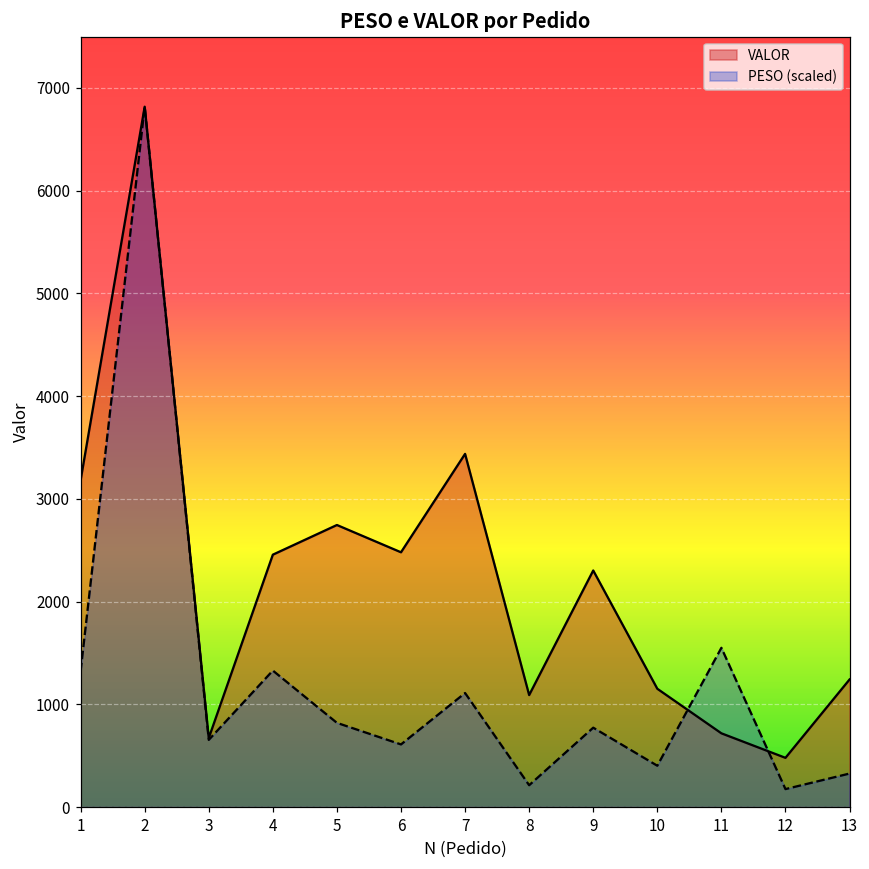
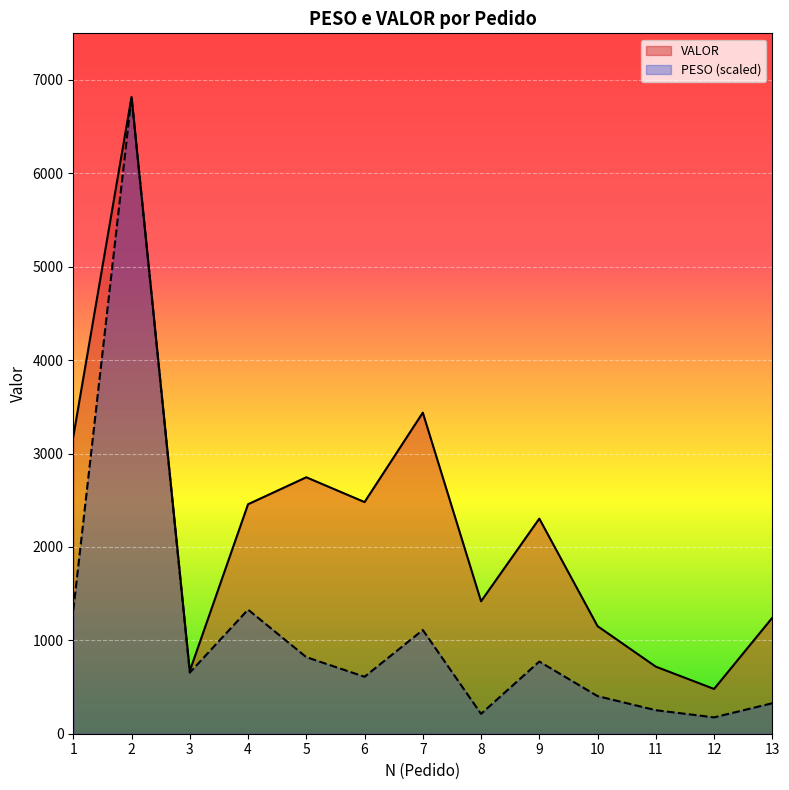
VALOR, 8: 1100 -> 1400
PESO (scaled), 11: 1600 -> 300
